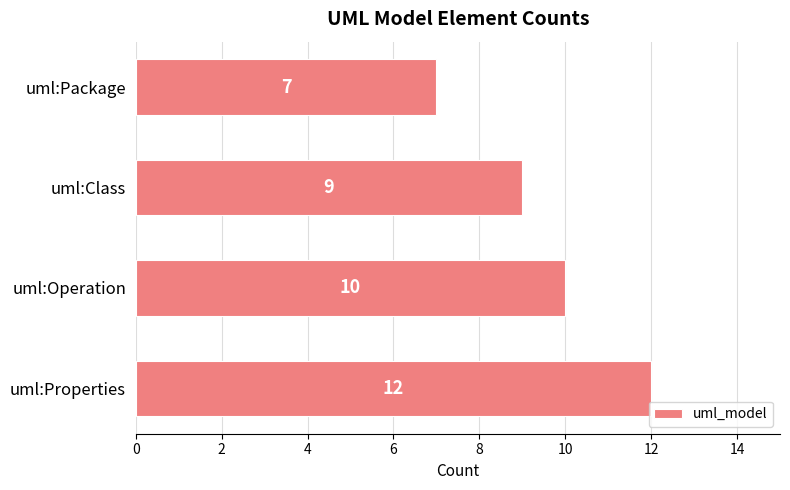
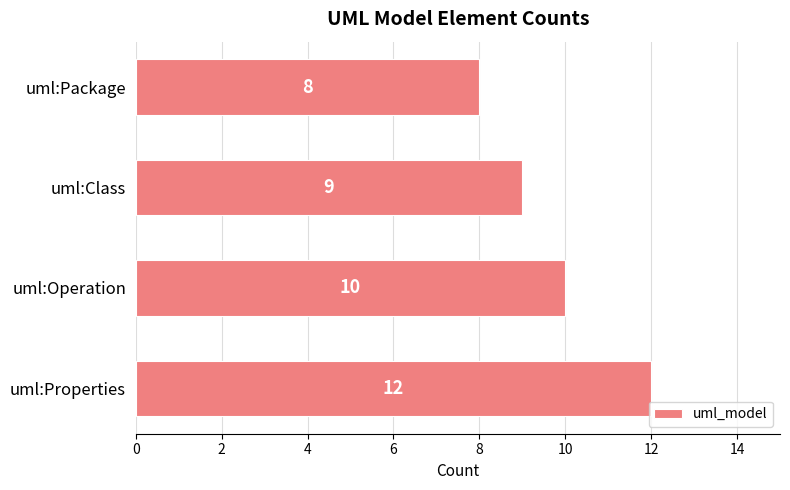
uml:Package: 7 -> 8
